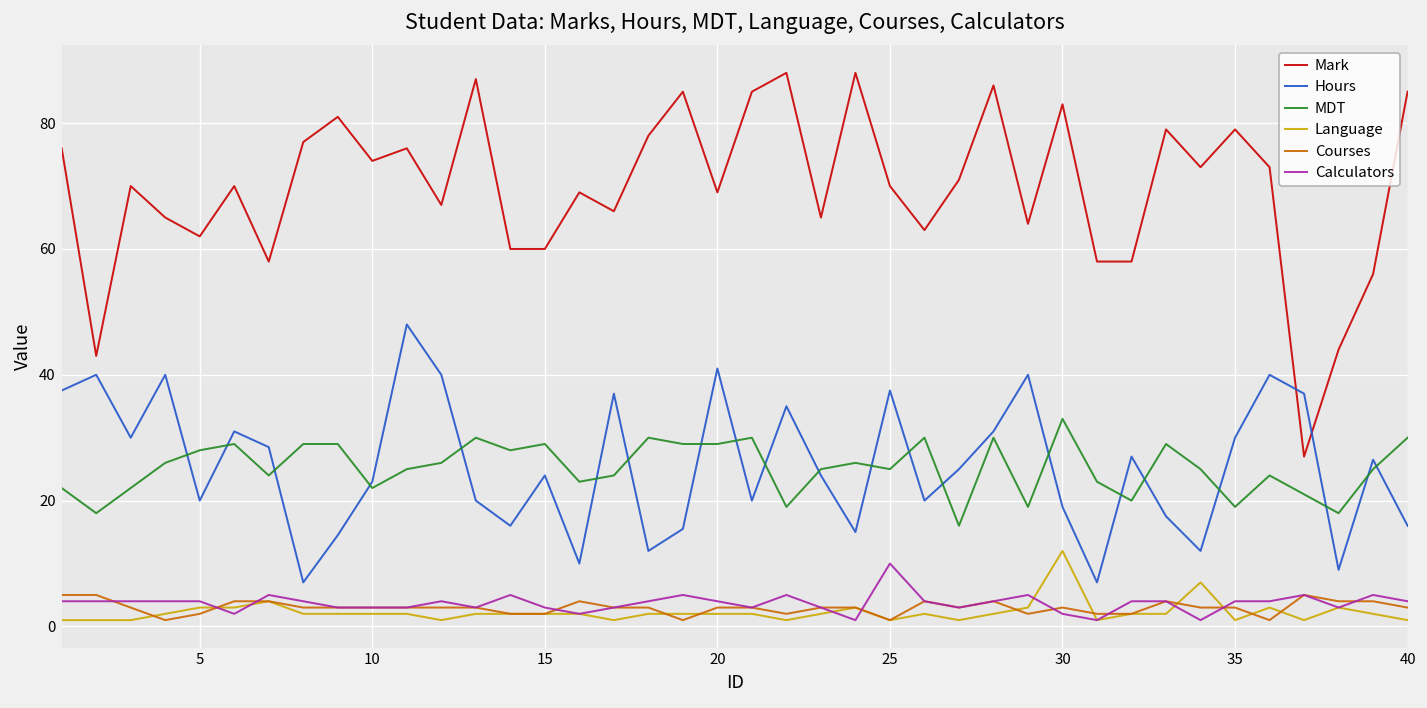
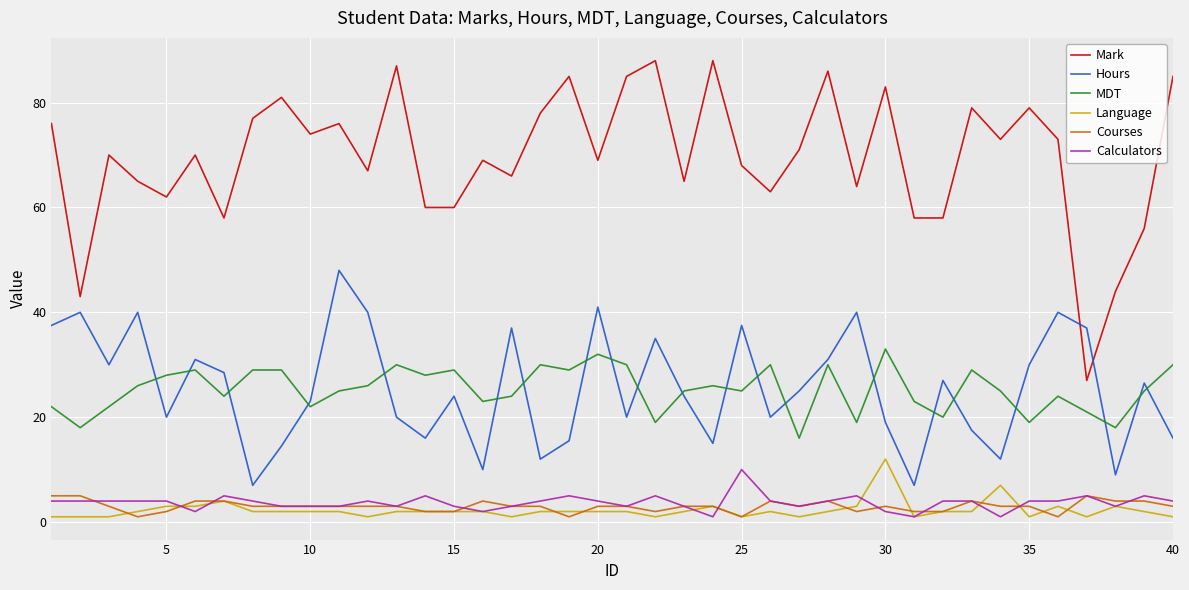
MDT, 20: 29 -> 32
Mark, 25: 70 -> 68
